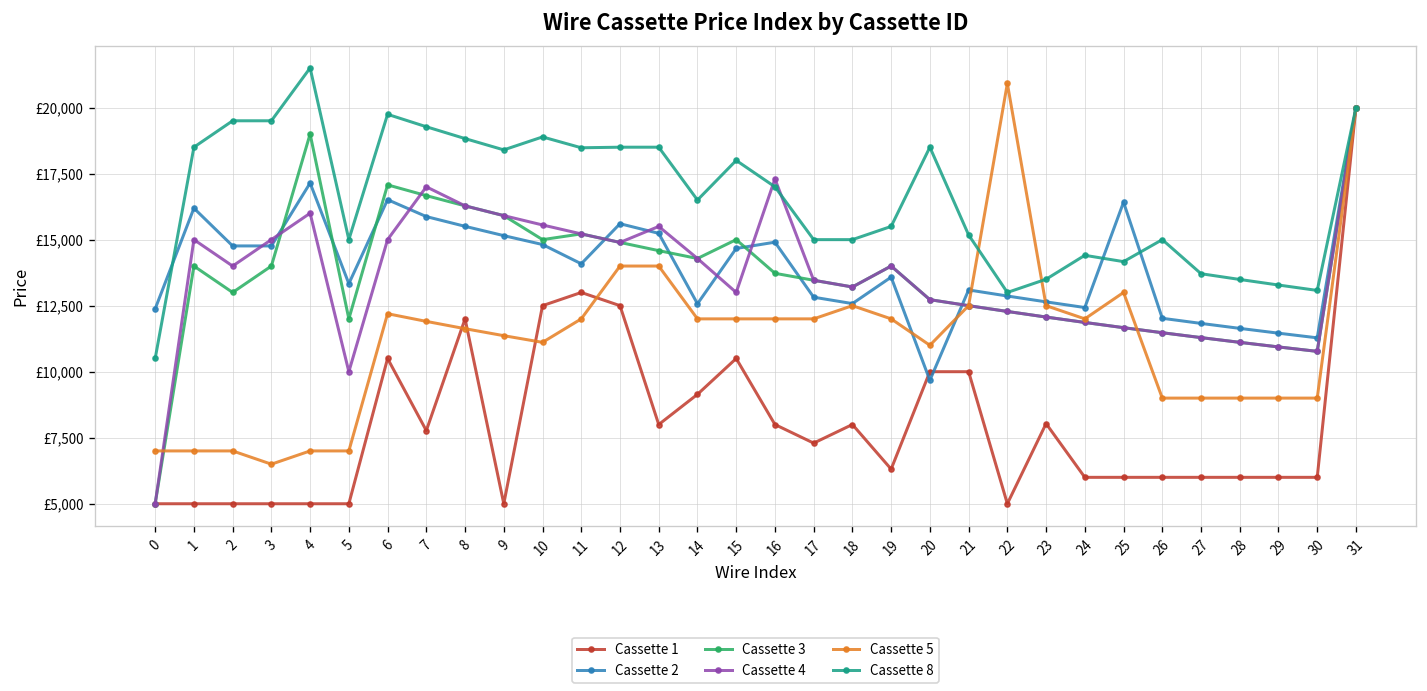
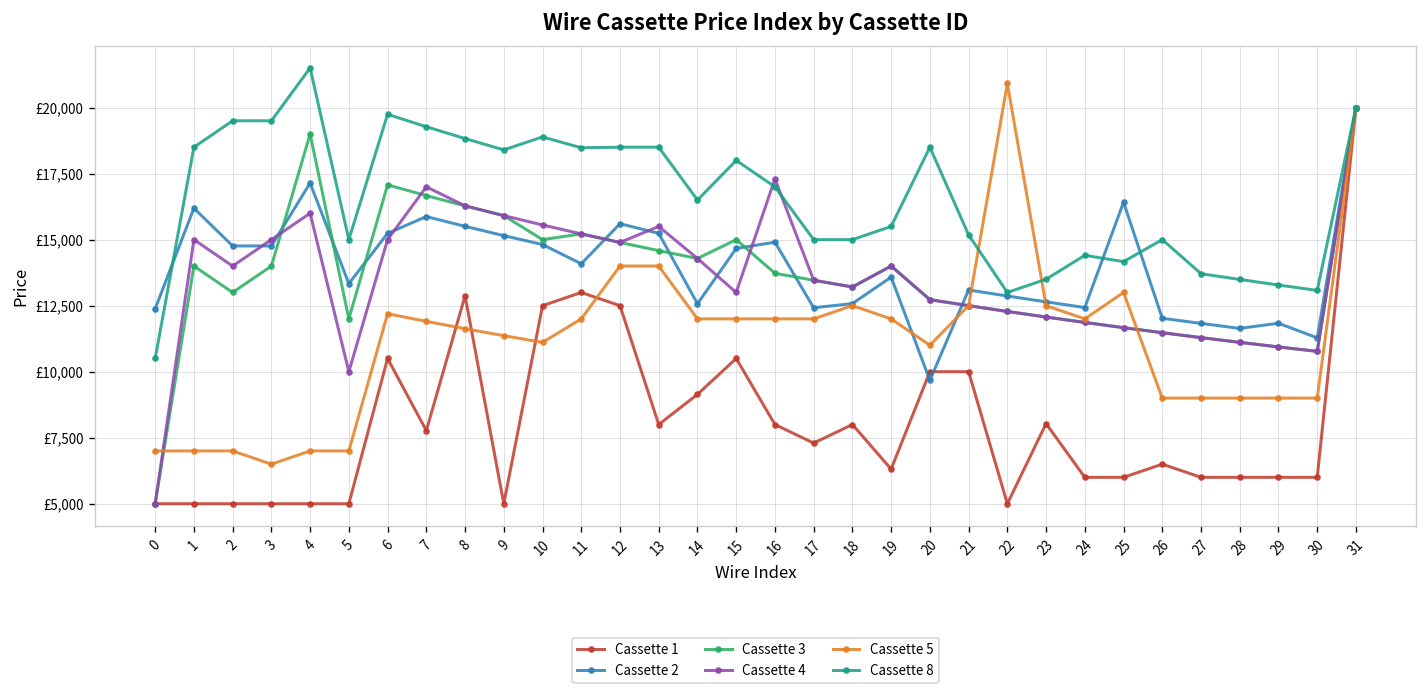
Cassette 2, 6: £16,500 -> £15,200
Cassette 1, 8: £12,000 -> £12,900
Cassette 2, 17: £12,800 -> £12,400
Cassette 1, 26: £6,000 -> £6,500
Cassette 2, 29: £11,500 -> £11,800
